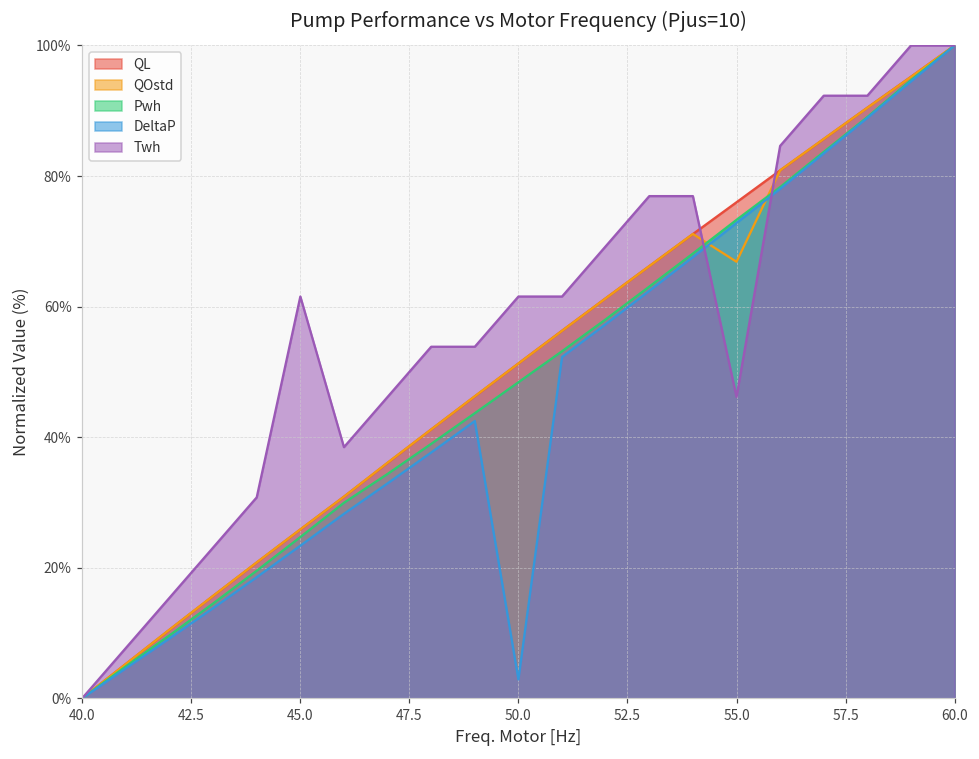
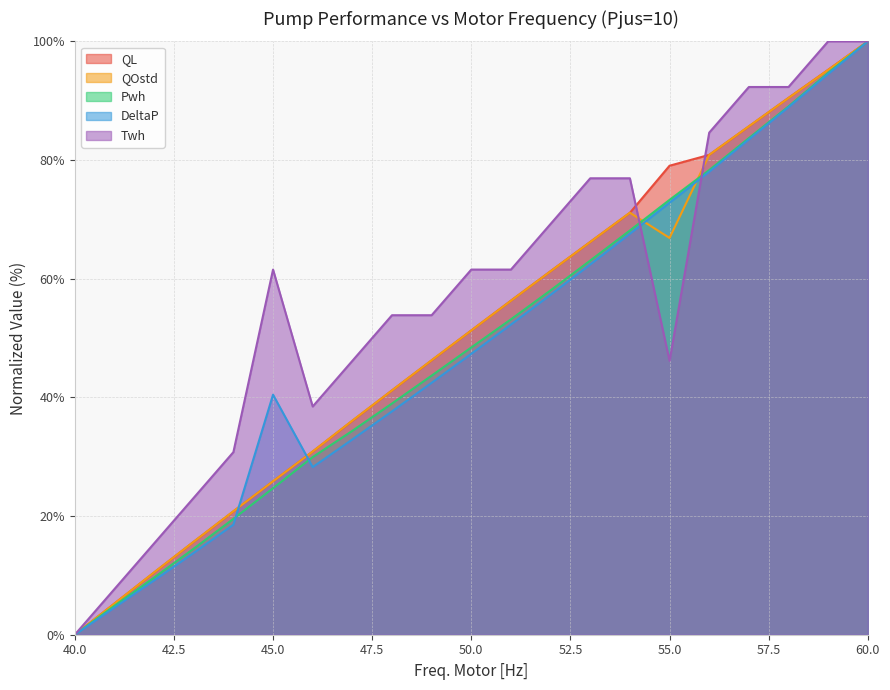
DeltaP, 45.0: 23% -> 40%
DeltaP, 50.0: 3% -> 47%
QL, 55.0: 76% -> 79%
